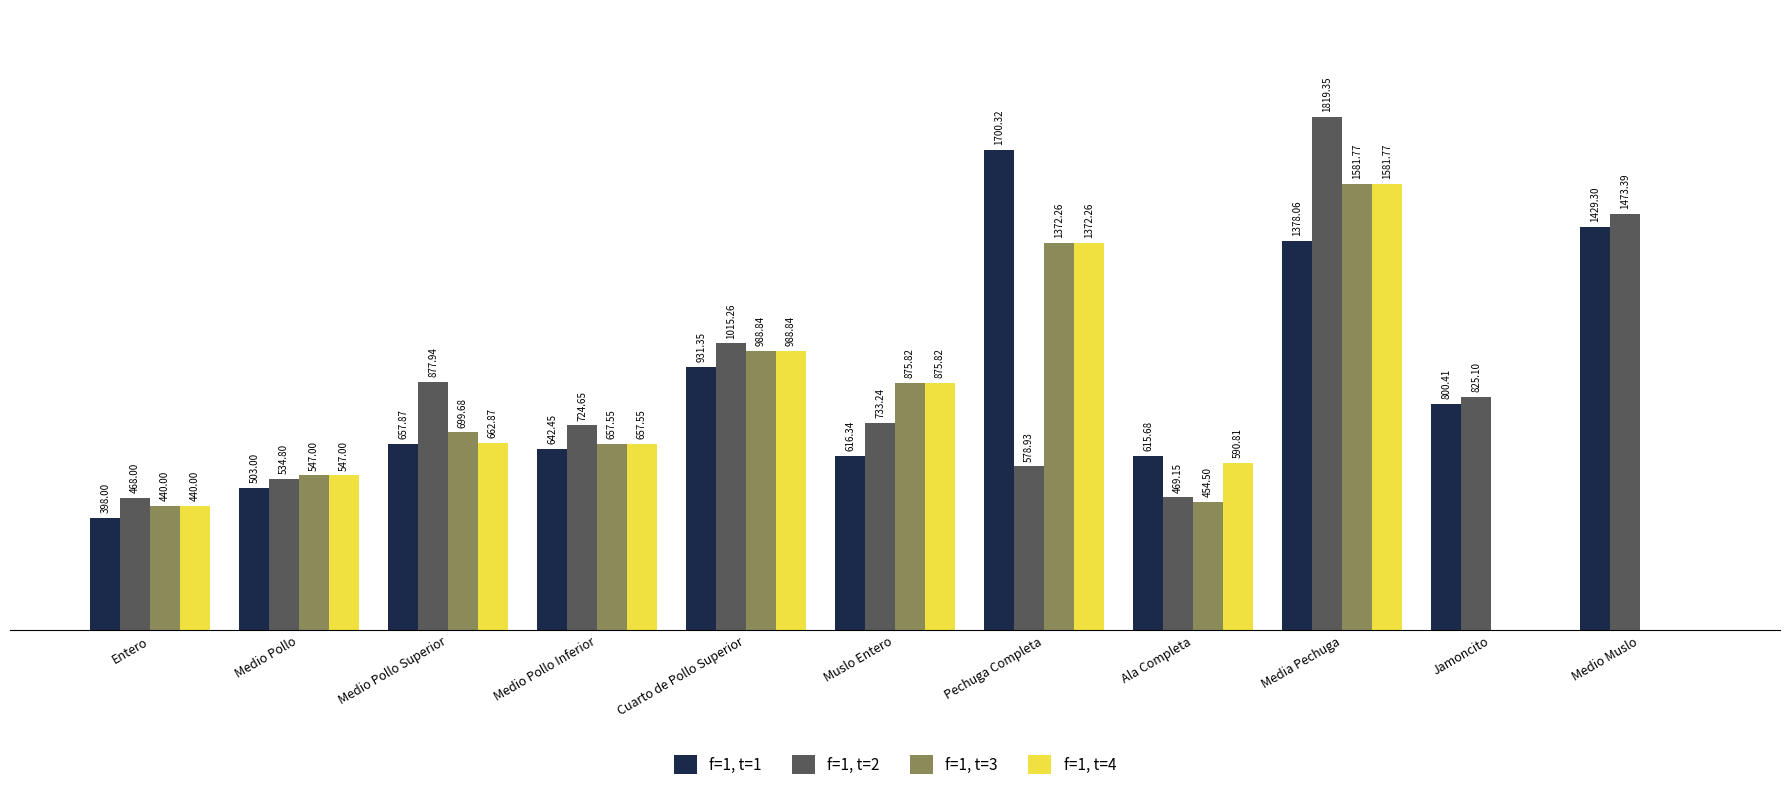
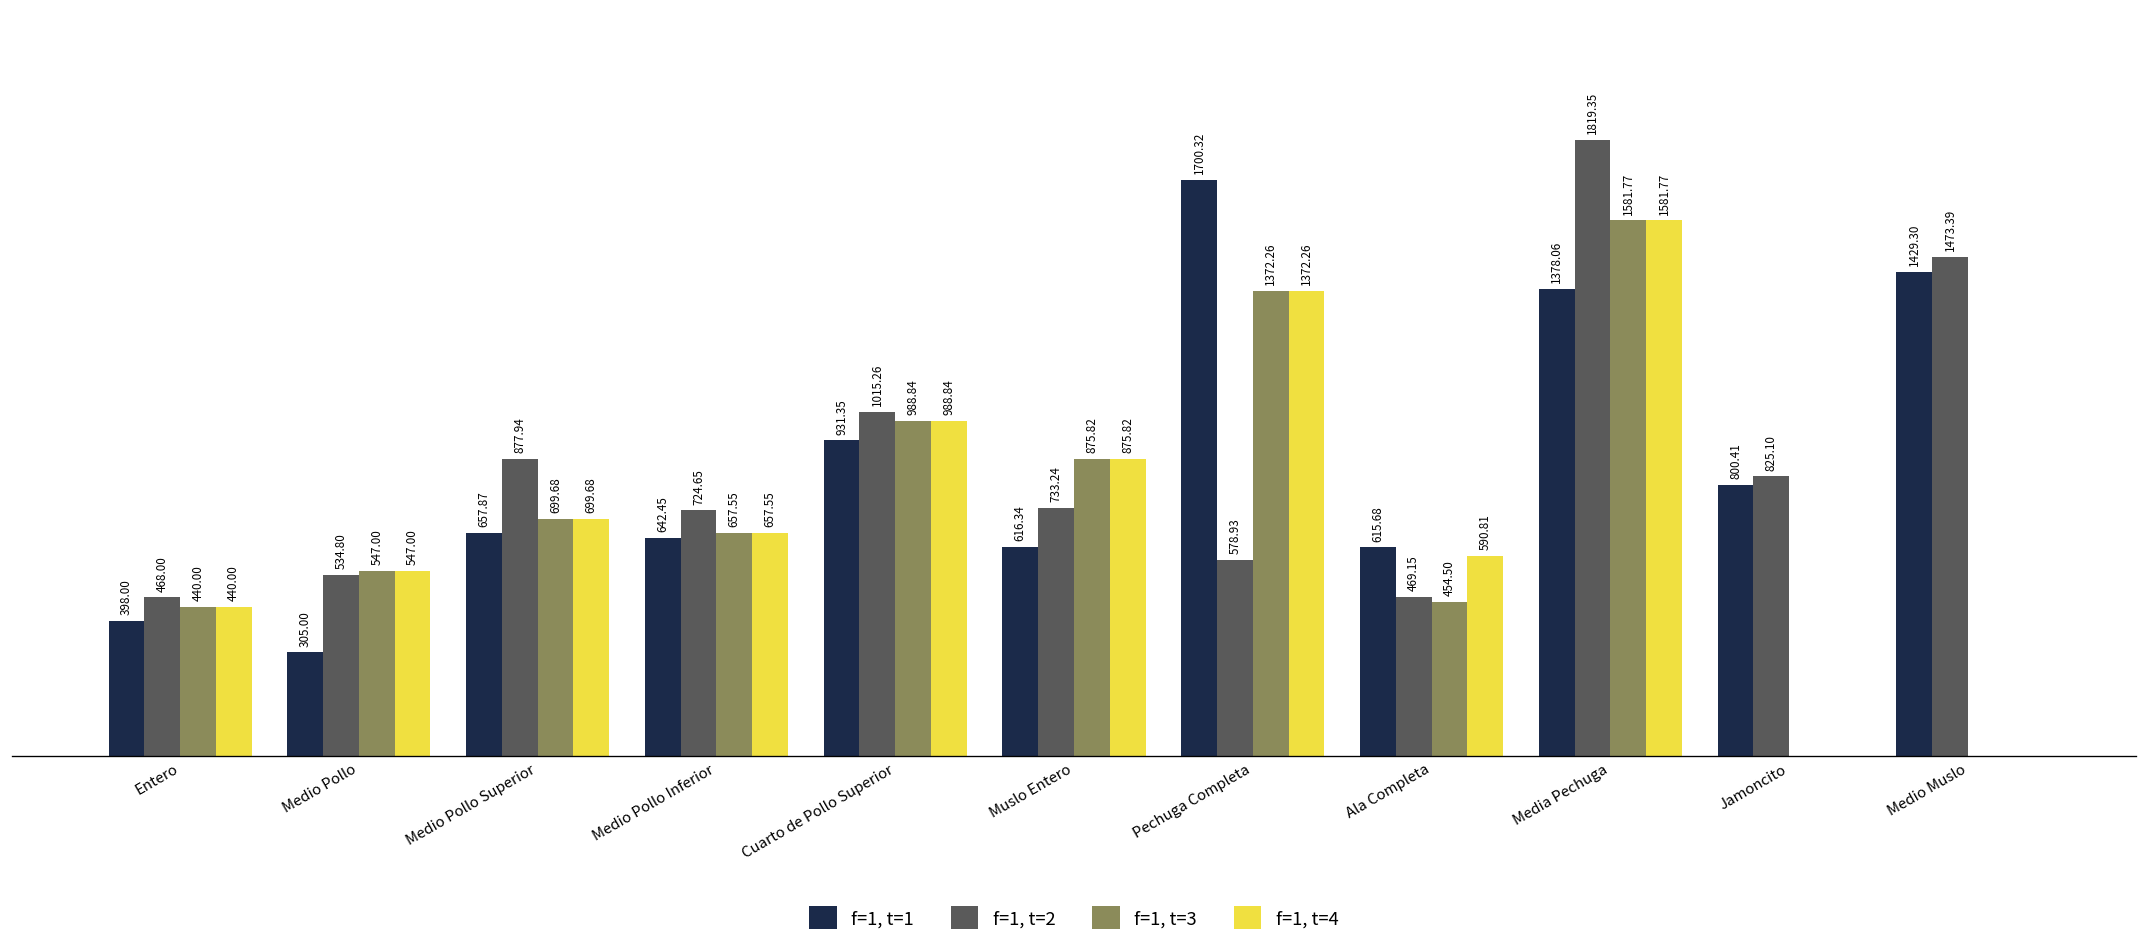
f=1, t=1, Medio Pollo: 503.00 -> 305.00
f=1, t=4, Medio Pollo Superior: 662.87 -> 699.68
